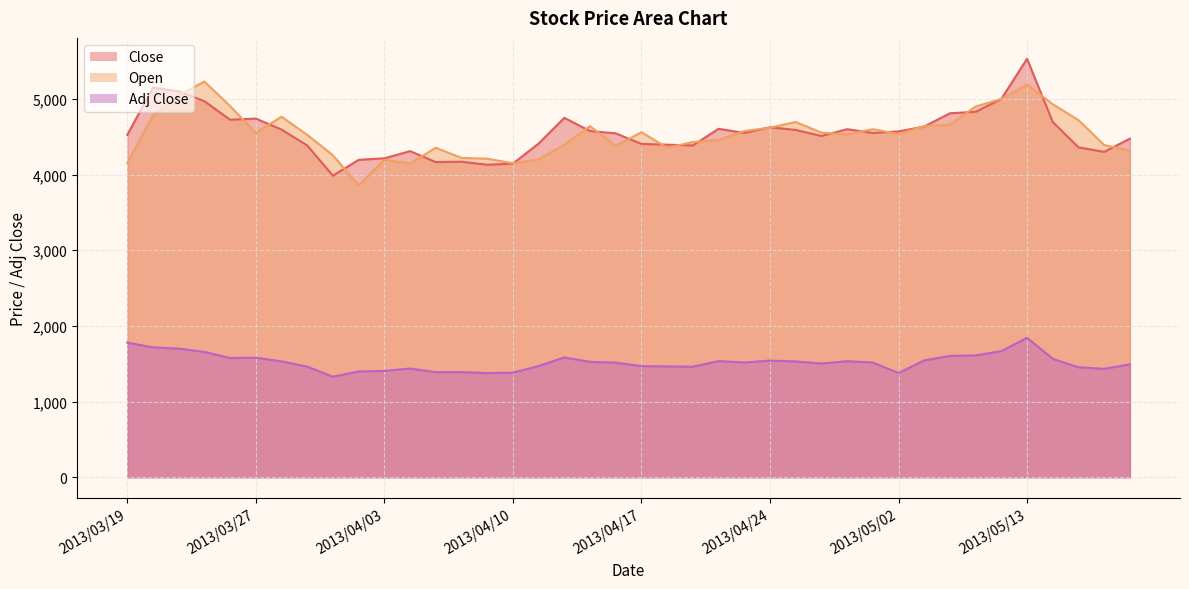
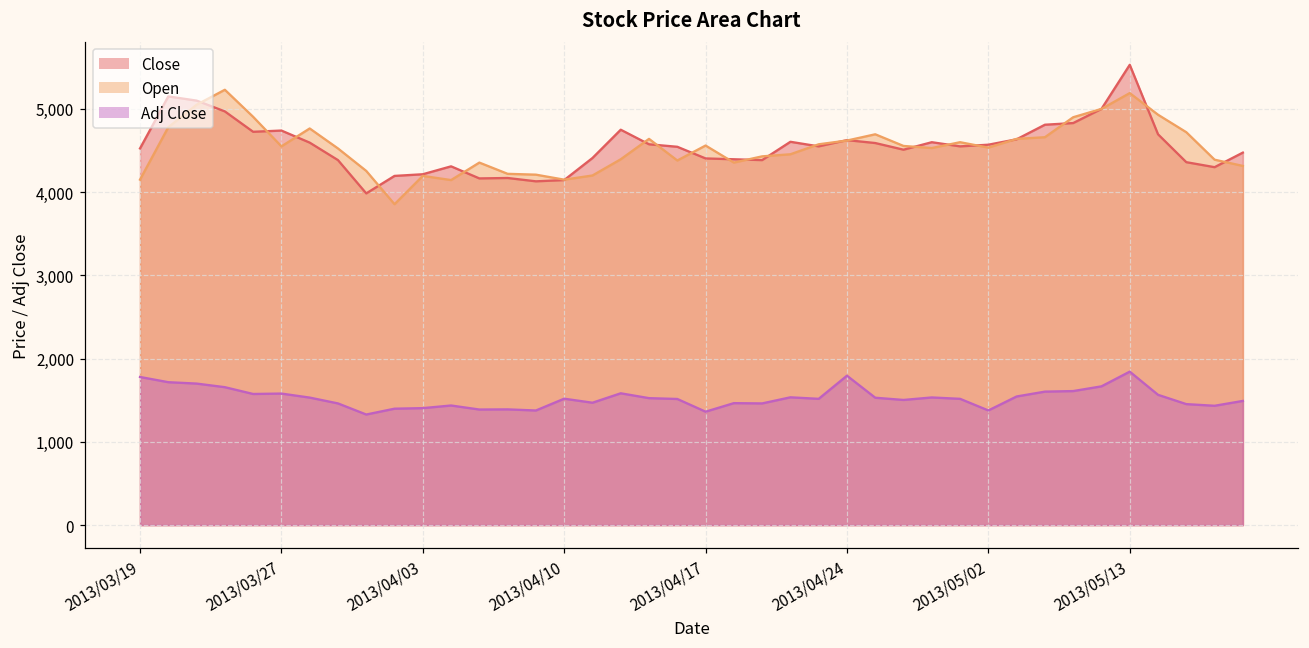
Adj Close, 2013/04/10: 1,400 -> 1,500
Adj Close, 2013/04/17: 1,500 -> 1,400
Adj Close, 2013/04/24: 1,500 -> 1,800
